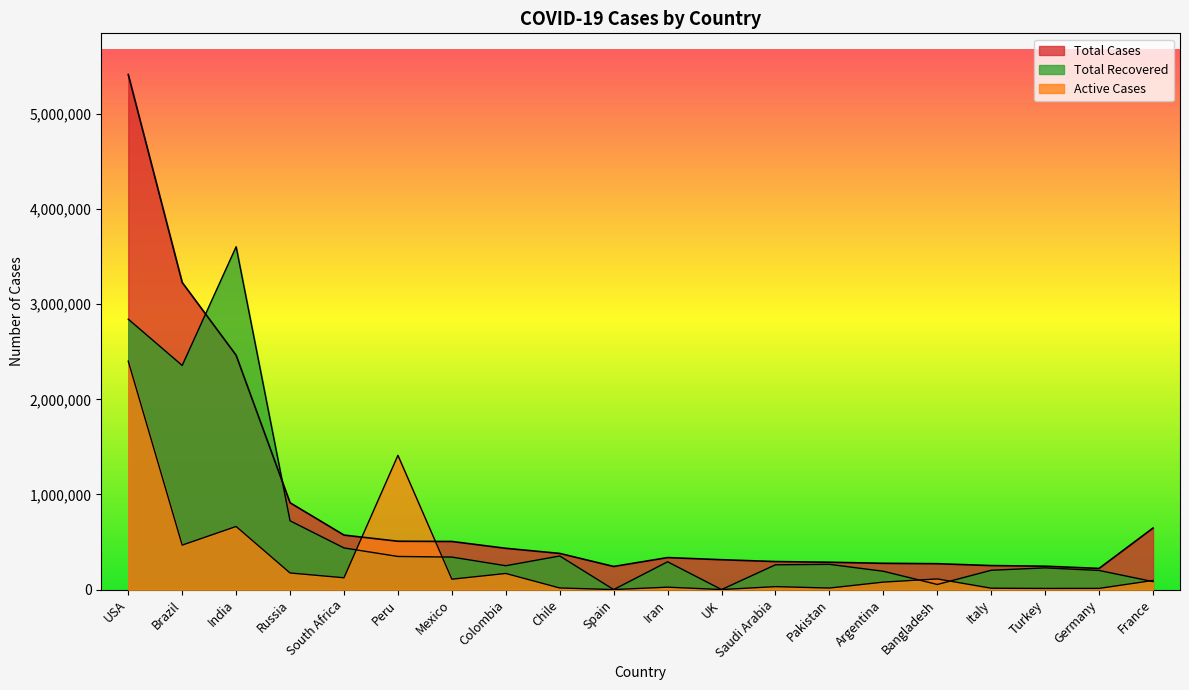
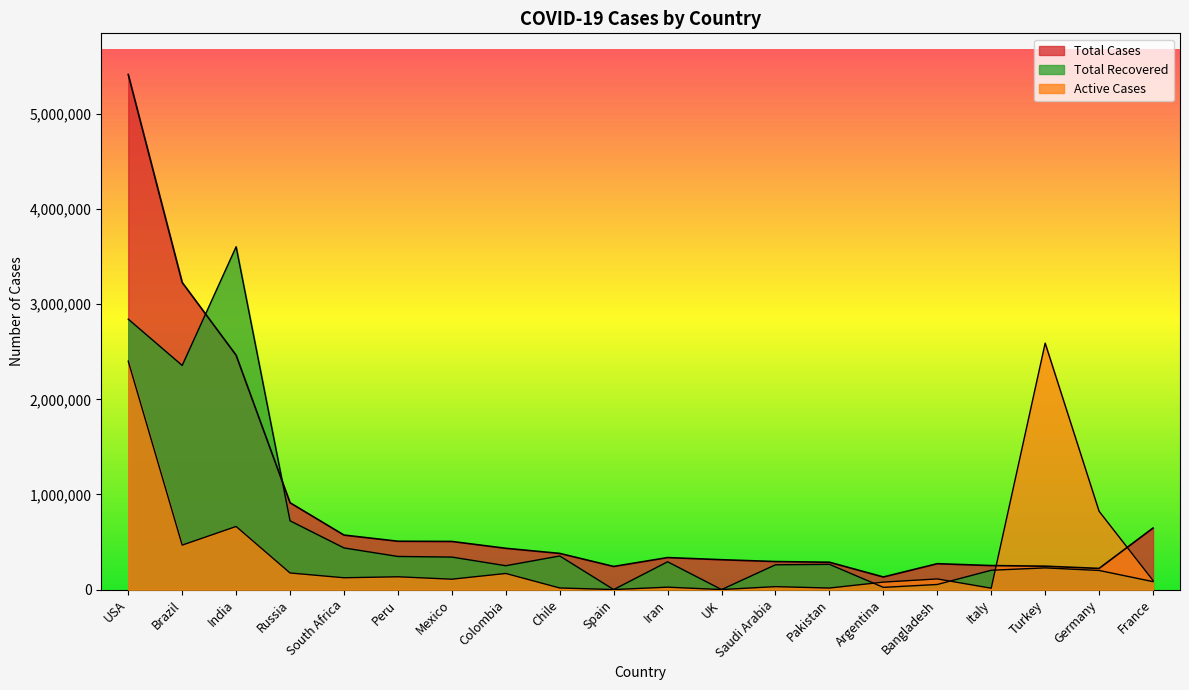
Active Cases, Peru: 1,400,000 -> 100,000
Total Cases, Argentina: 300,000 -> 100,000
Total Recovered, Argentina: 200,000 -> 0
Active Cases, Turkey: 0 -> 2,600,000
Active Cases, Germany: 0 -> 800,000
